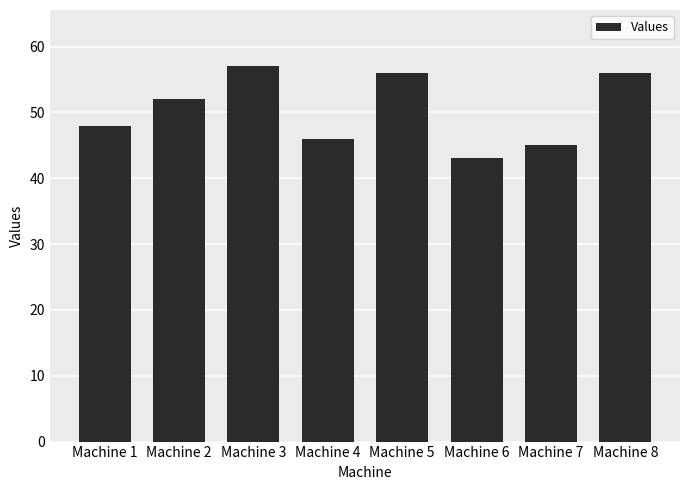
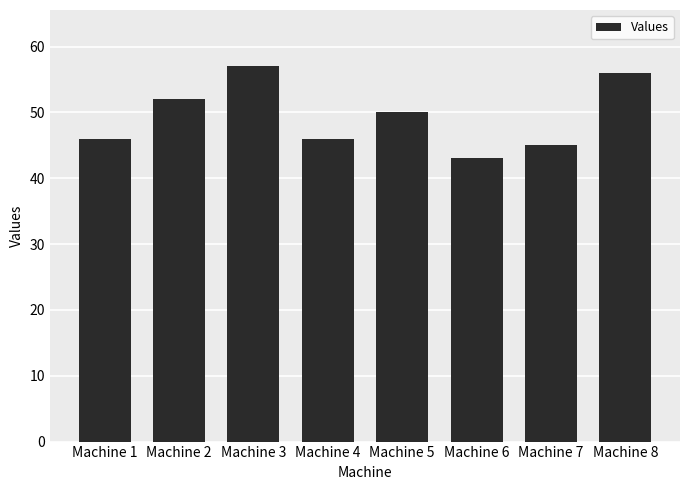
Machine 1: 48 -> 46
Machine 5: 56 -> 50
